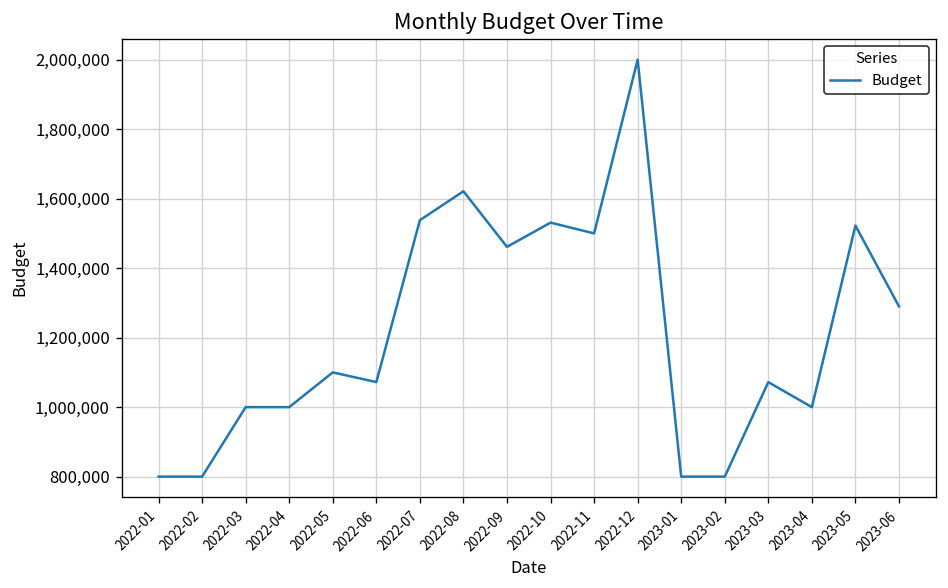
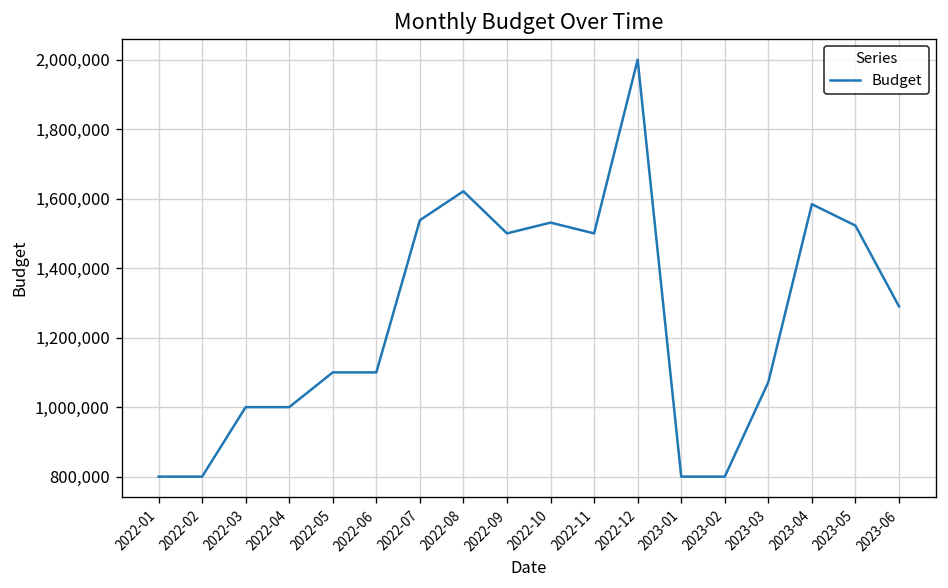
2022-06: 1,070,000 -> 1,100,000
2022-09: 1,460,000 -> 1,500,000
2023-04: 1,000,000 -> 1,580,000
